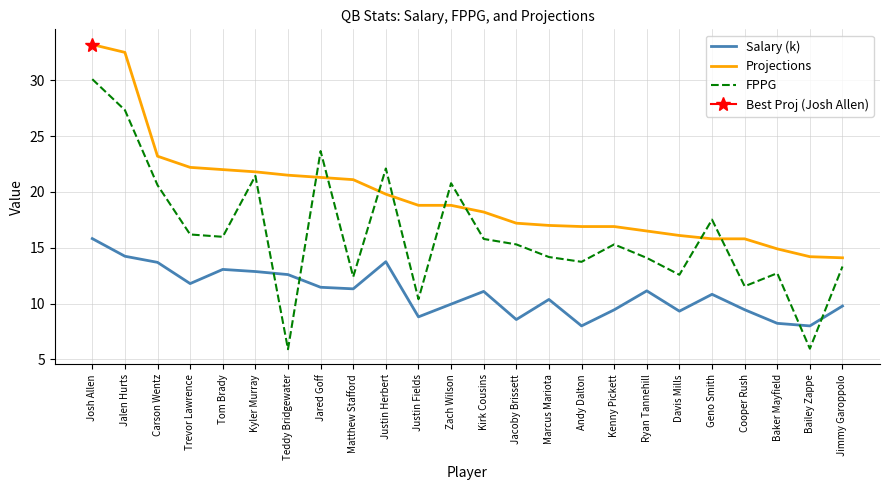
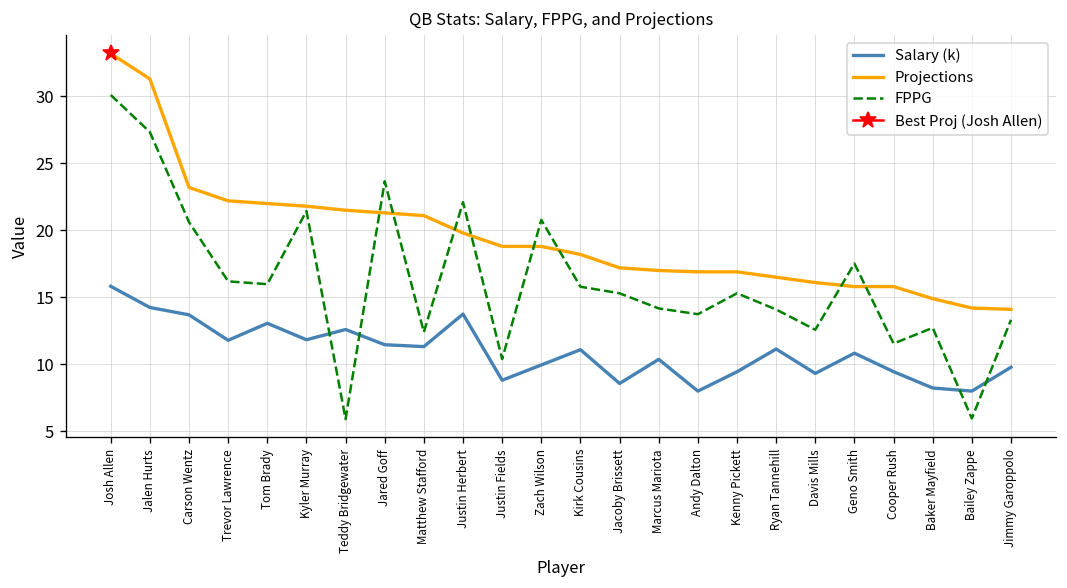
Projections, Jalen Hurts: 32.5 -> 31.3
Salary (k), Kyler Murray: 12.9 -> 11.8
